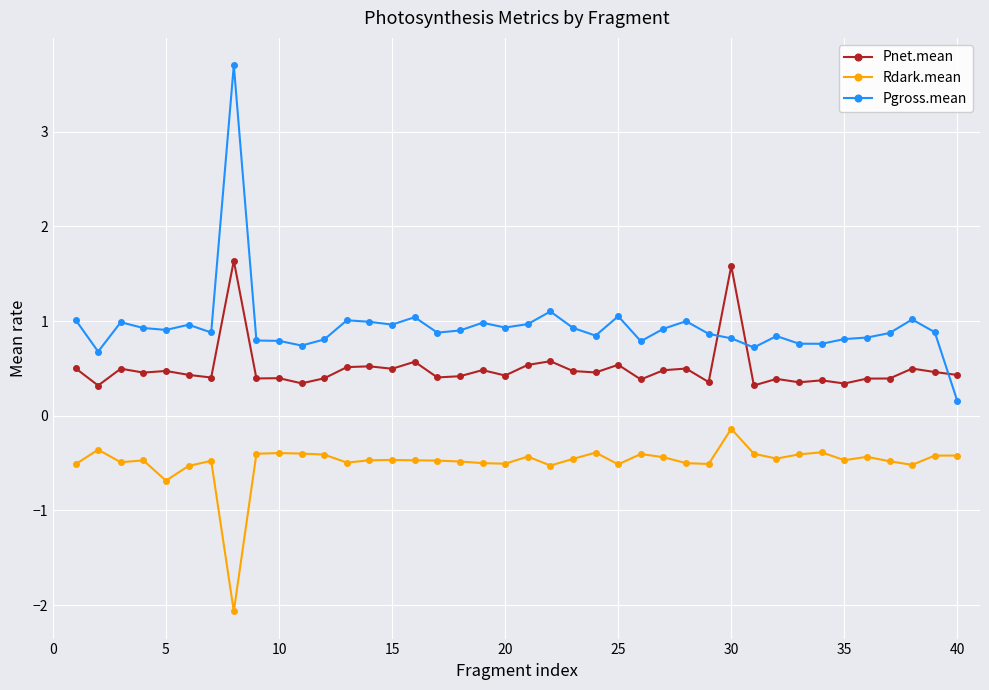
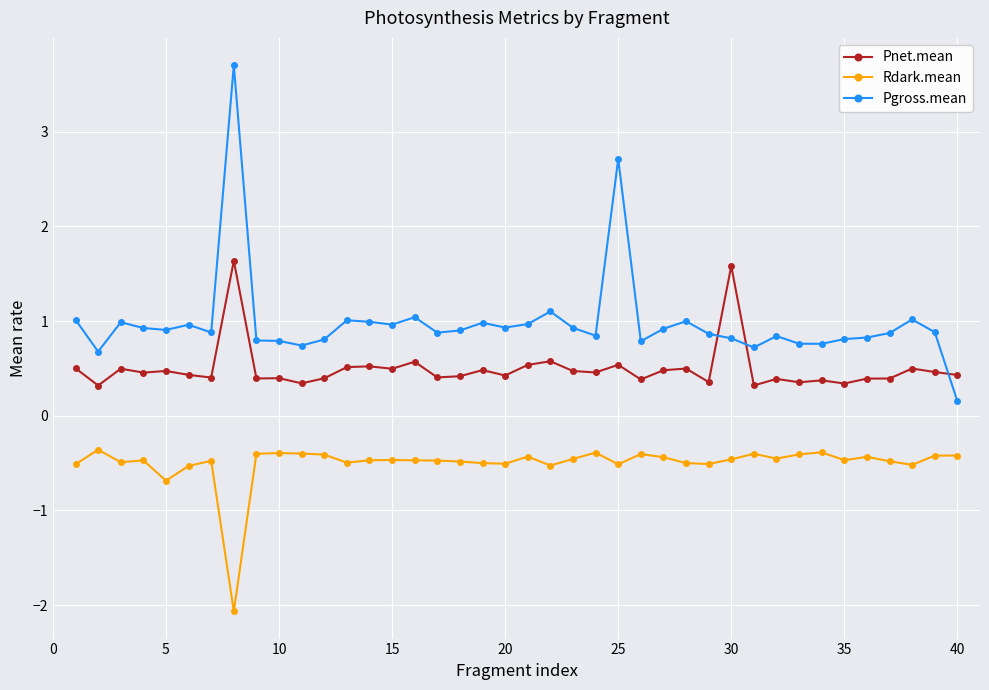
Pgross.mean, 25: 1.1 -> 2.7
Rdark.mean, 30: -0.1 -> -0.5
